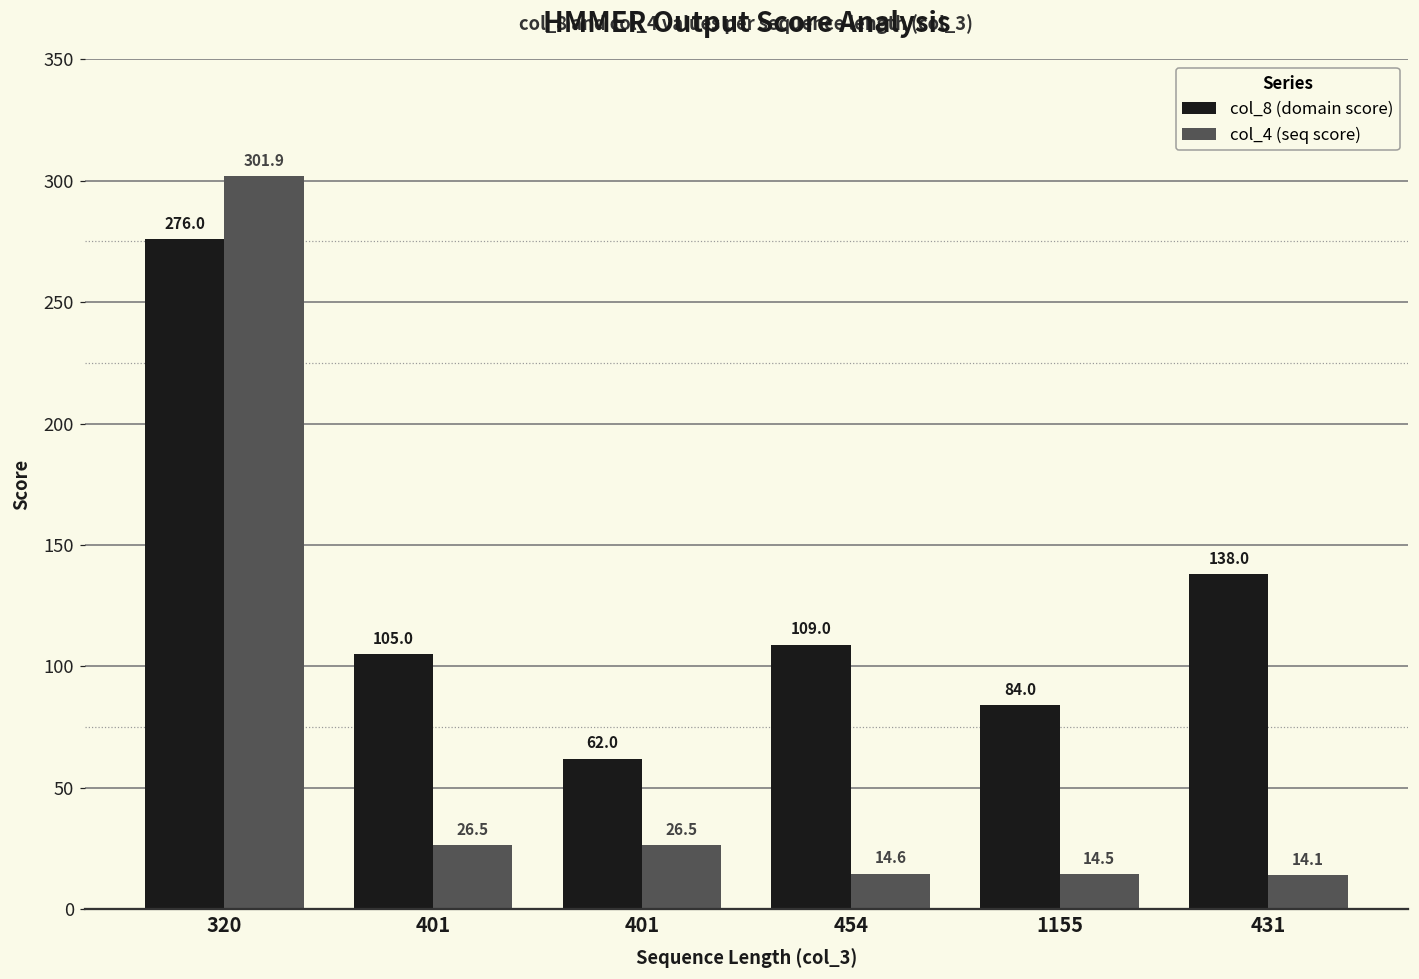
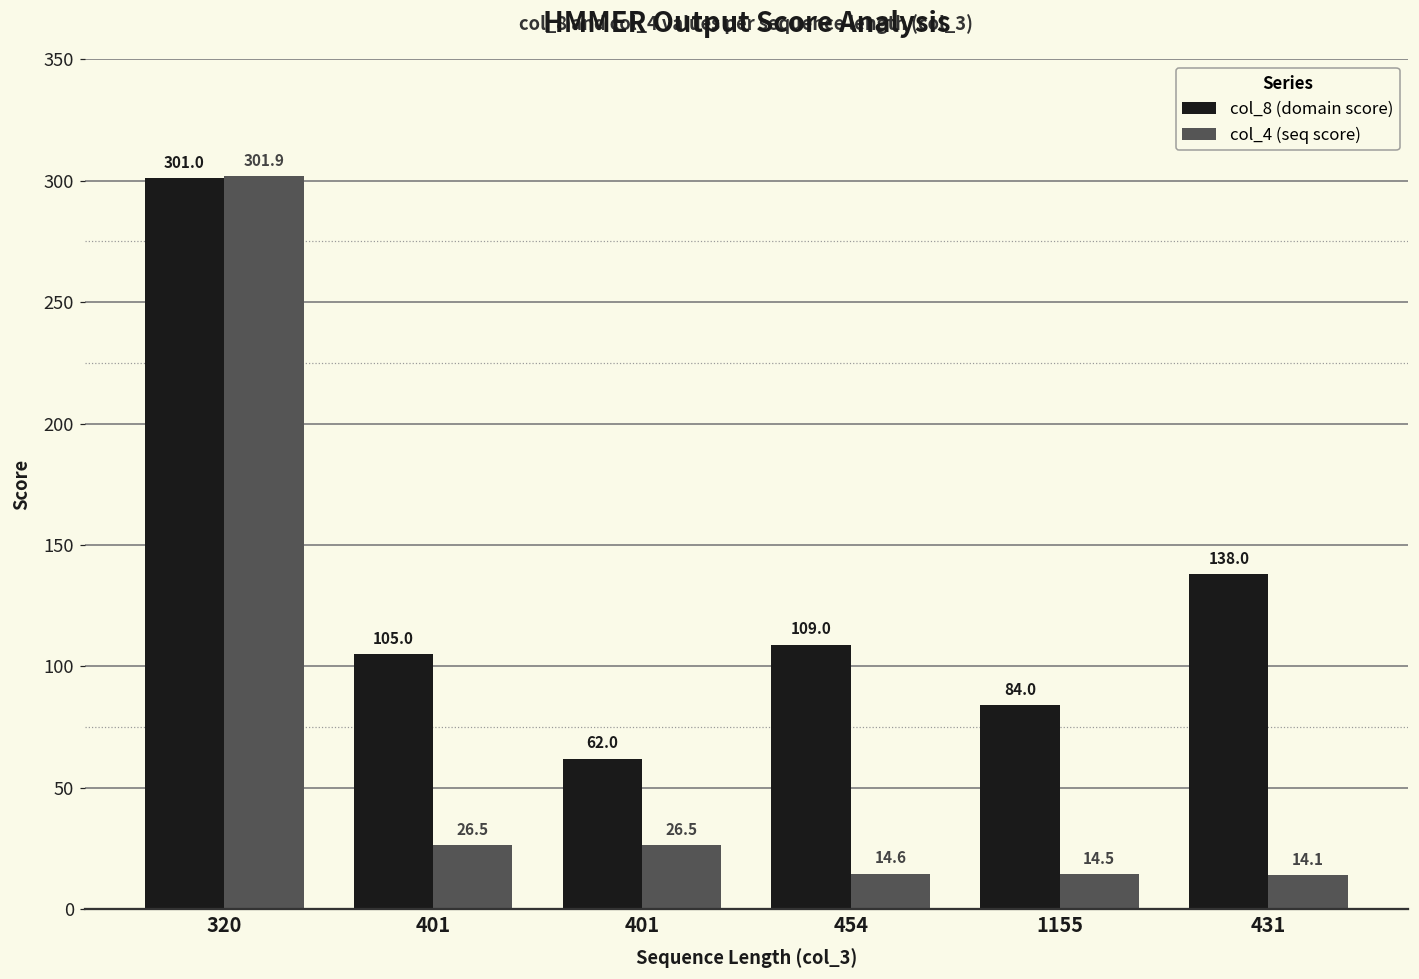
col_8 (domain score), 320: 276.0 -> 301.0
